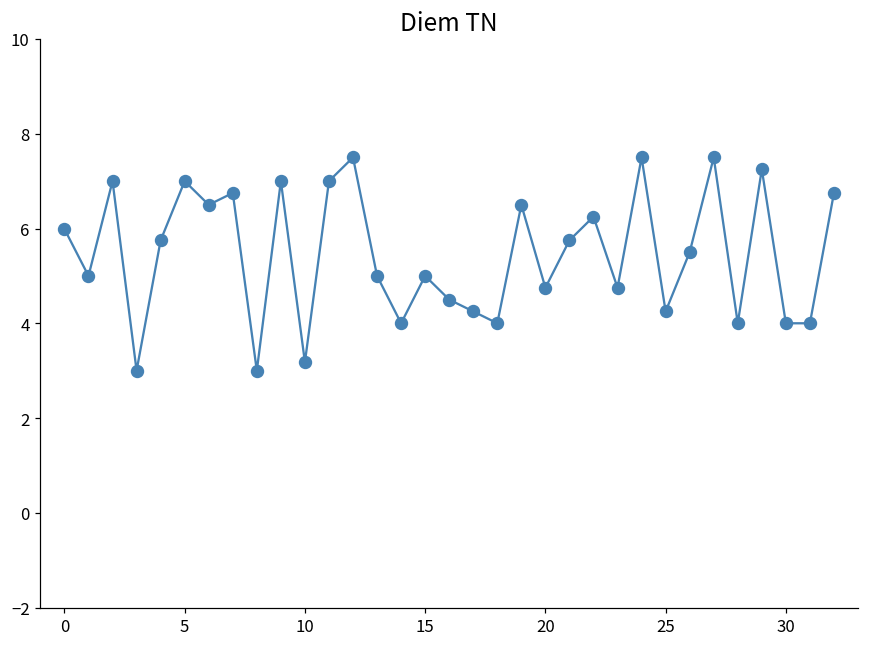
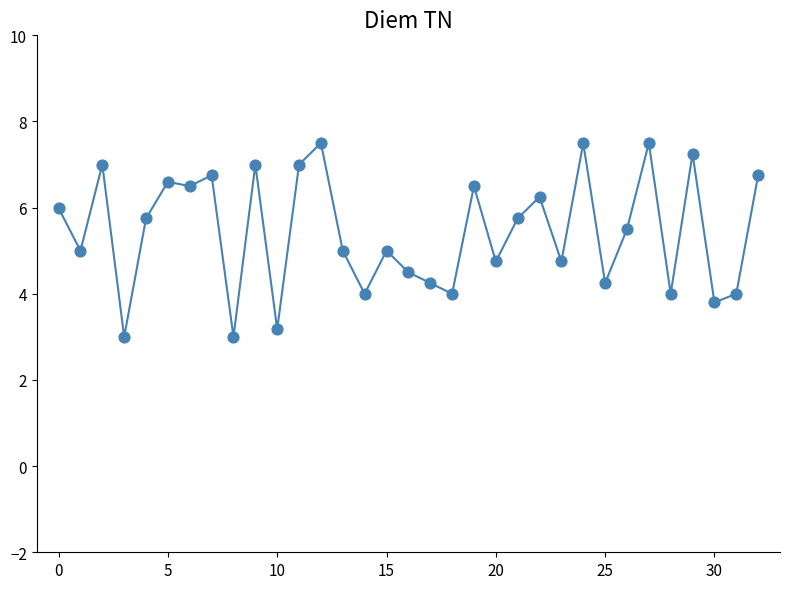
5: 7.0 -> 6.6
30: 4.0 -> 3.8
